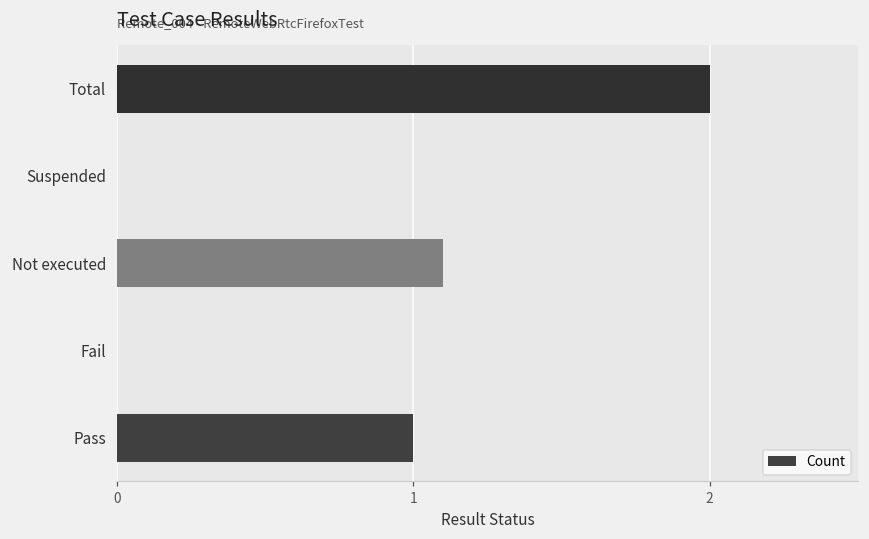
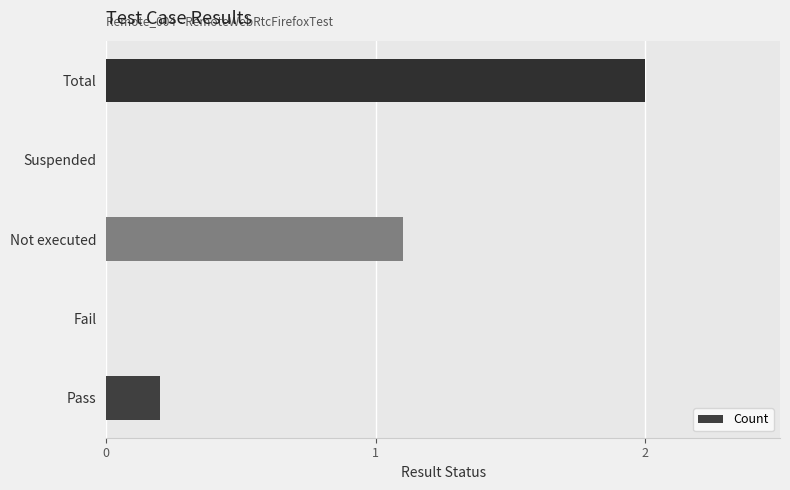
Pass: 1.0 -> 0.2
